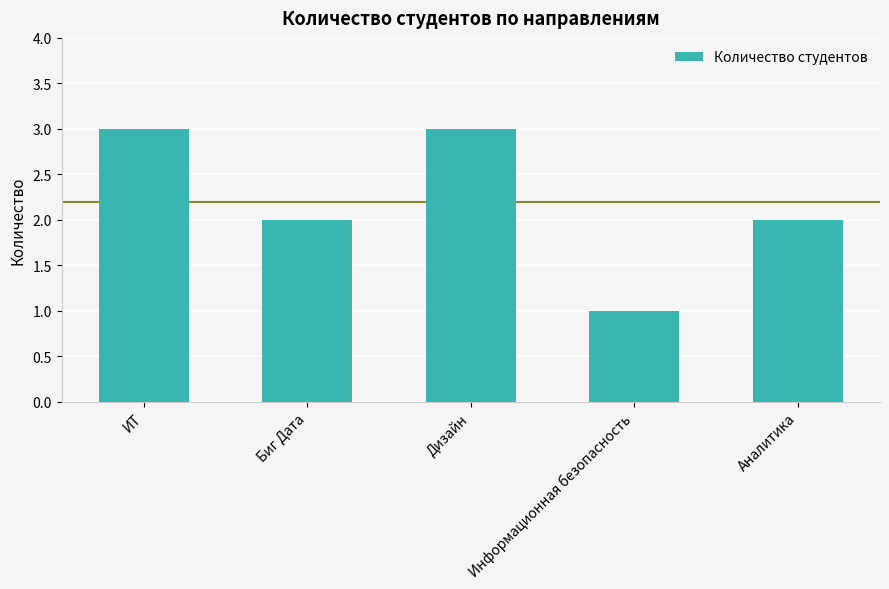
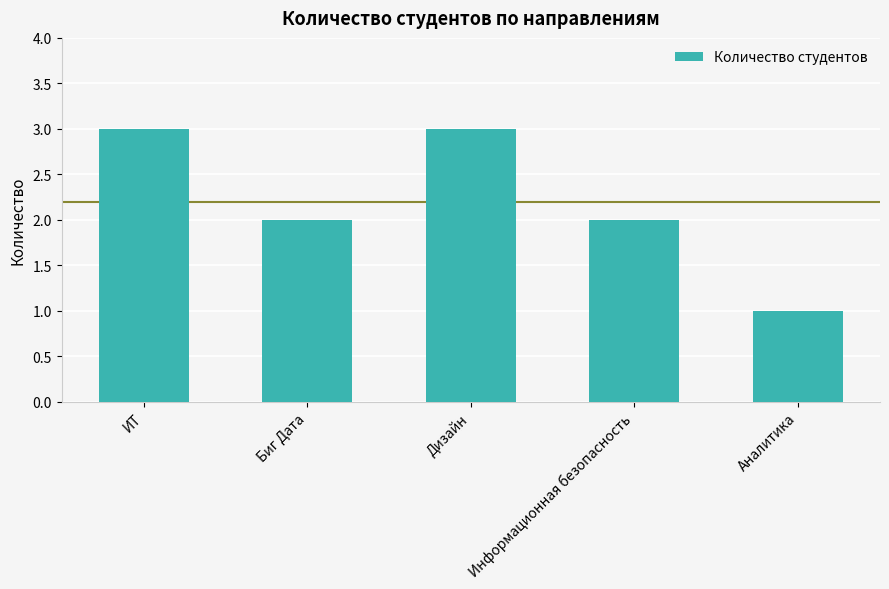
Информационная безопасность: 1 -> 2
Аналитика: 2 -> 1
